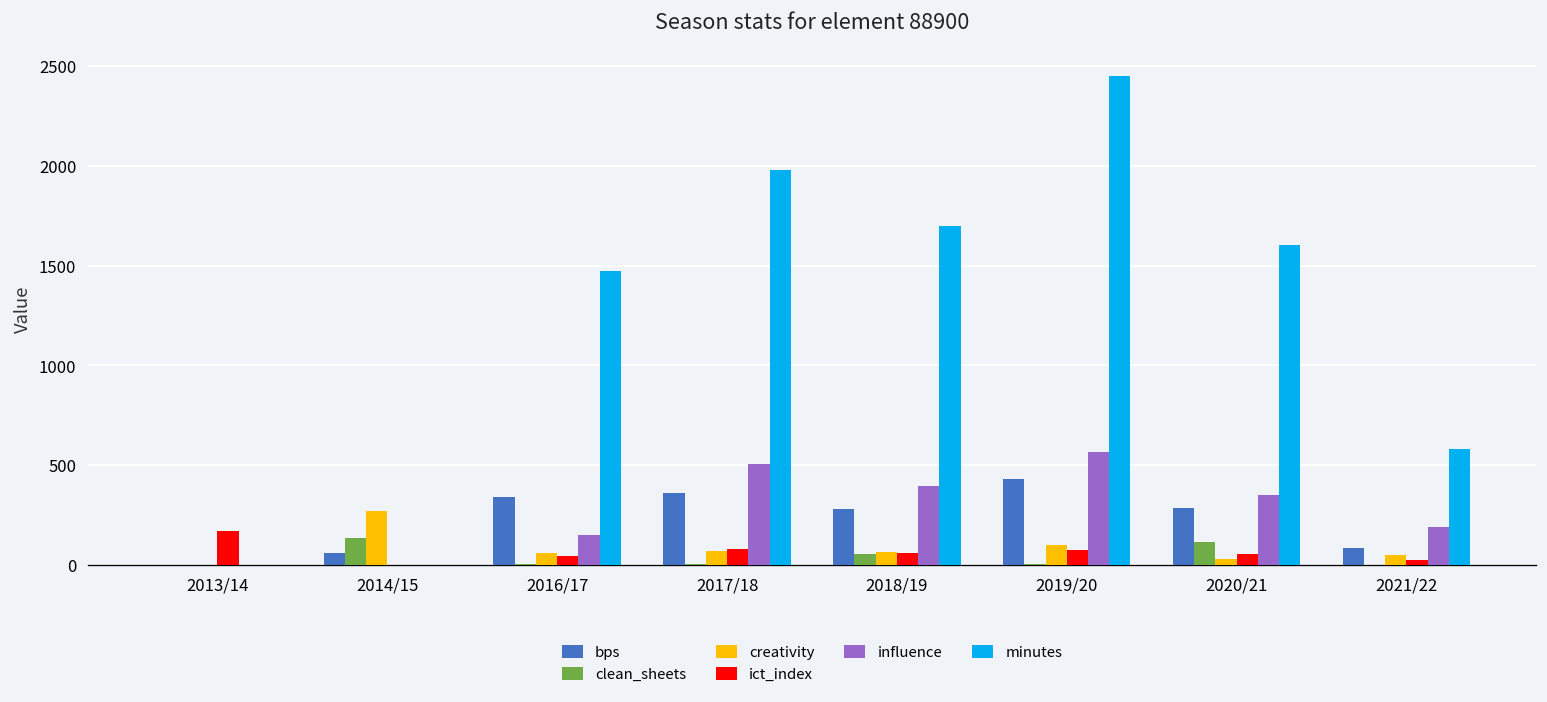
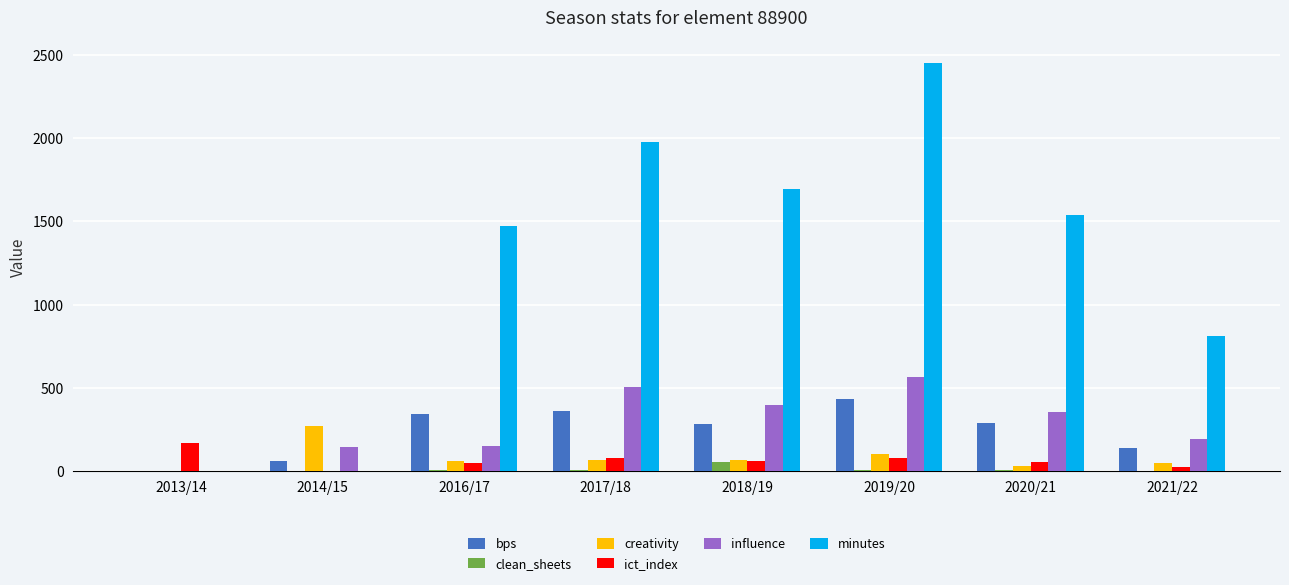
clean_sheets, 2014/15: 130 -> 0
influence, 2014/15: 0 -> 140
clean_sheets, 2020/21: 120 -> 0
minutes, 2020/21: 1600 -> 1540
bps, 2021/22: 90 -> 140
minutes, 2021/22: 580 -> 810
